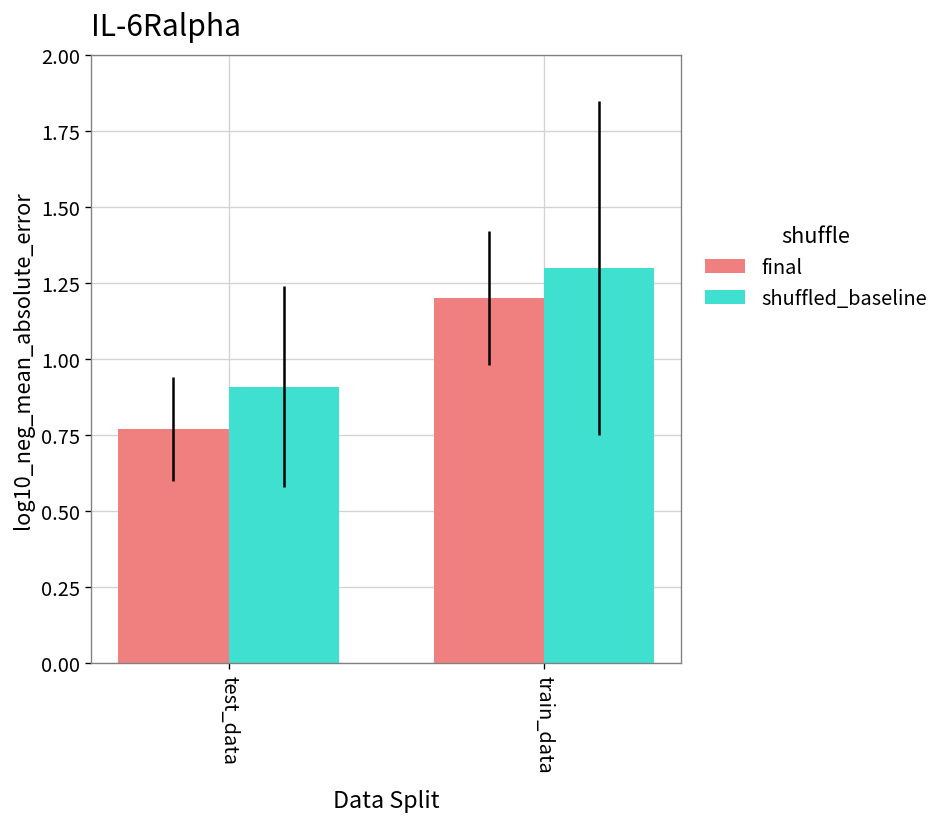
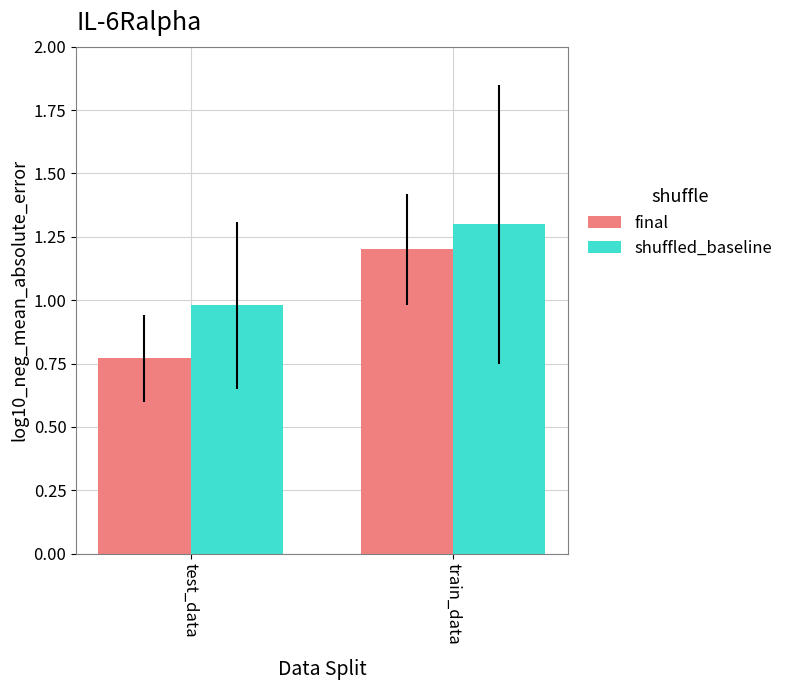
shuffled_baseline, test_data: 0.91 -> 0.98
